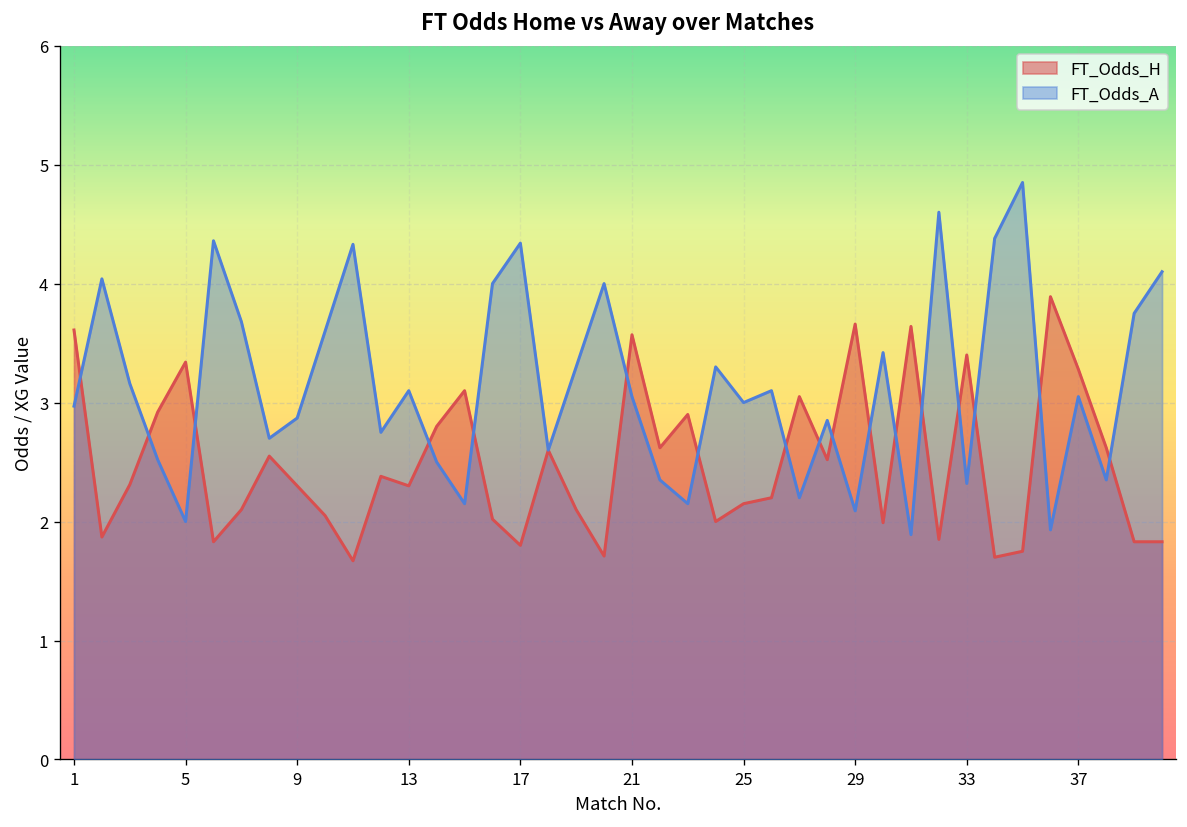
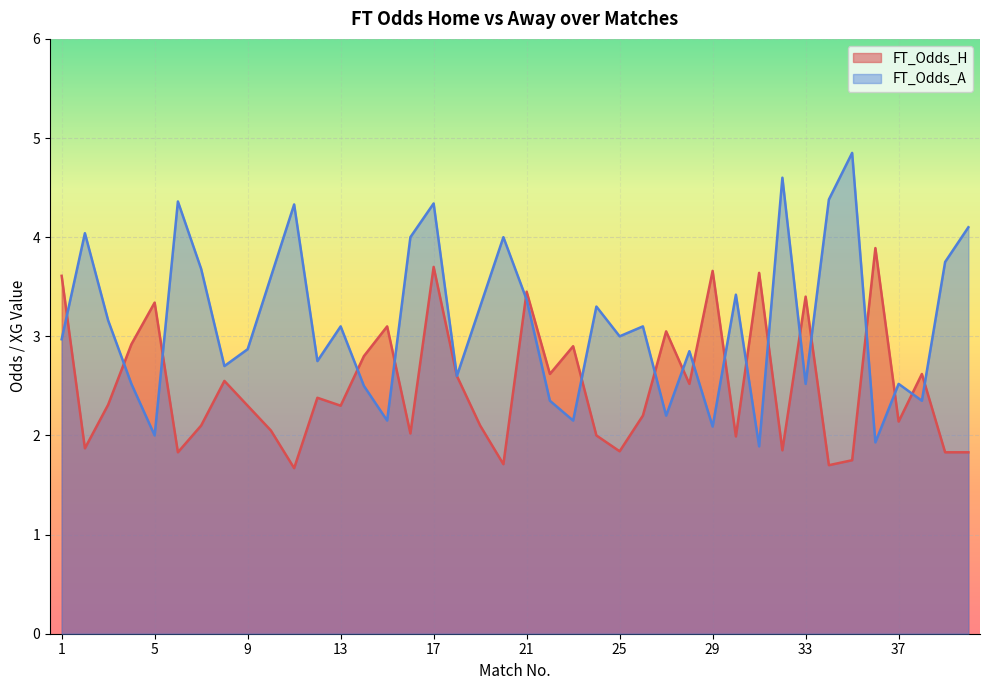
FT_Odds_H, 17: 1.8 -> 3.7
FT_Odds_H, 21: 3.6 -> 3.5
FT_Odds_A, 21: 3.1 -> 3.4
FT_Odds_H, 25: 2.2 -> 1.8
FT_Odds_A, 33: 2.3 -> 2.5
FT_Odds_H, 37: 3.3 -> 2.1
FT_Odds_A, 37: 3.1 -> 2.5
